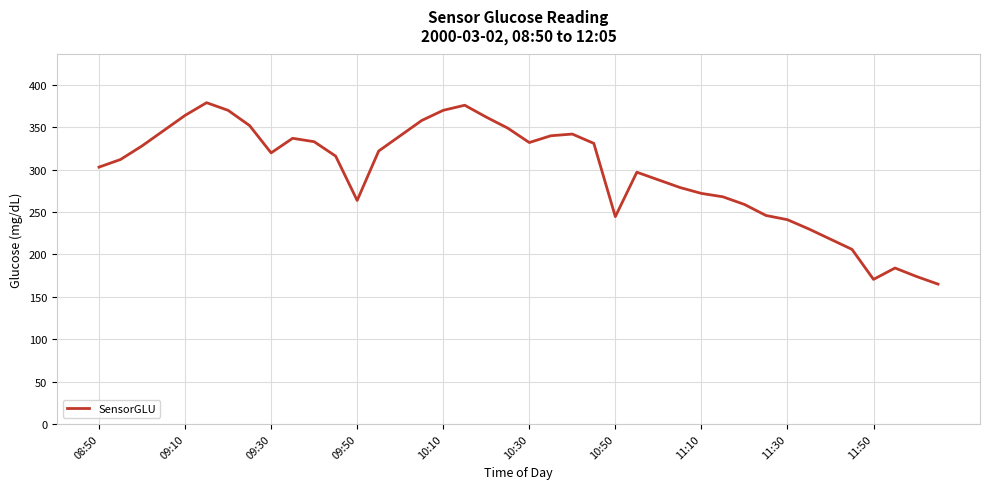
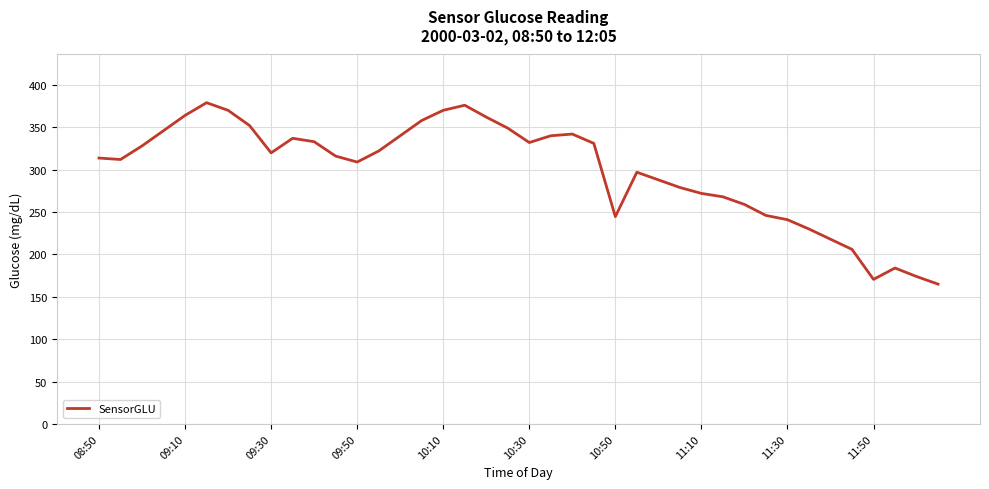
08:50: 300 -> 310
09:50: 260 -> 310
